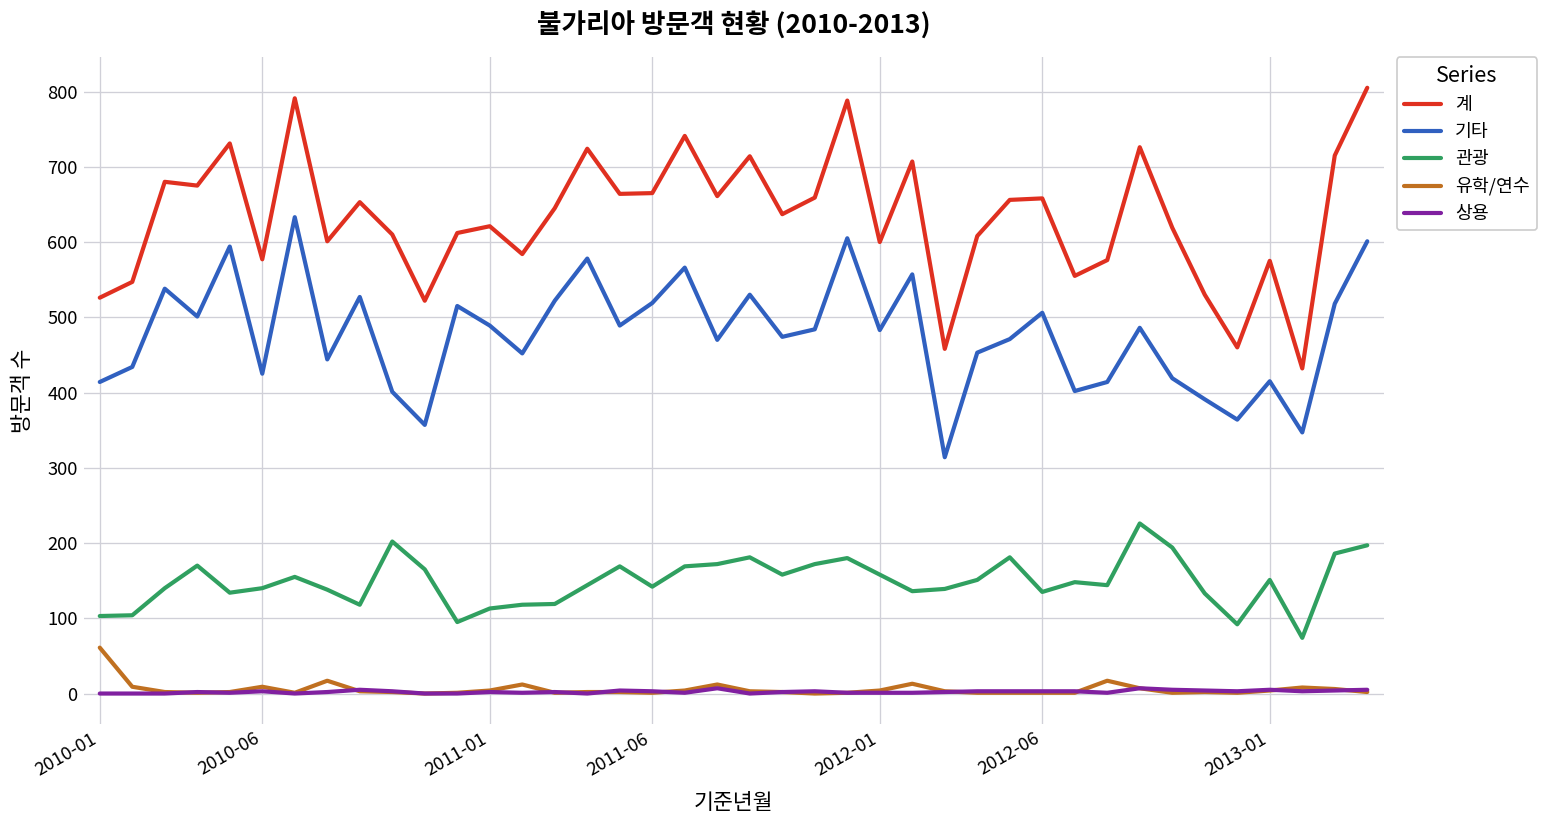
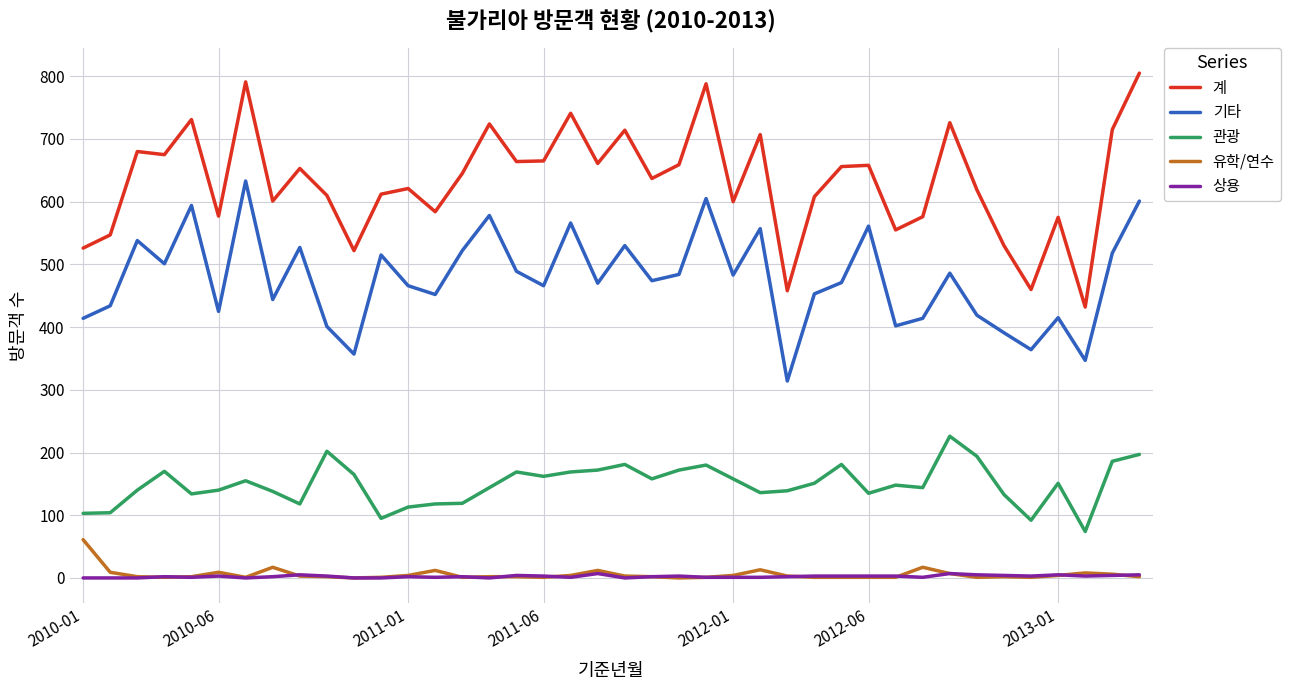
기타, 2011-01: 490 -> 470
기타, 2011-06: 520 -> 470
관광, 2011-06: 140 -> 160
기타, 2012-06: 510 -> 560
